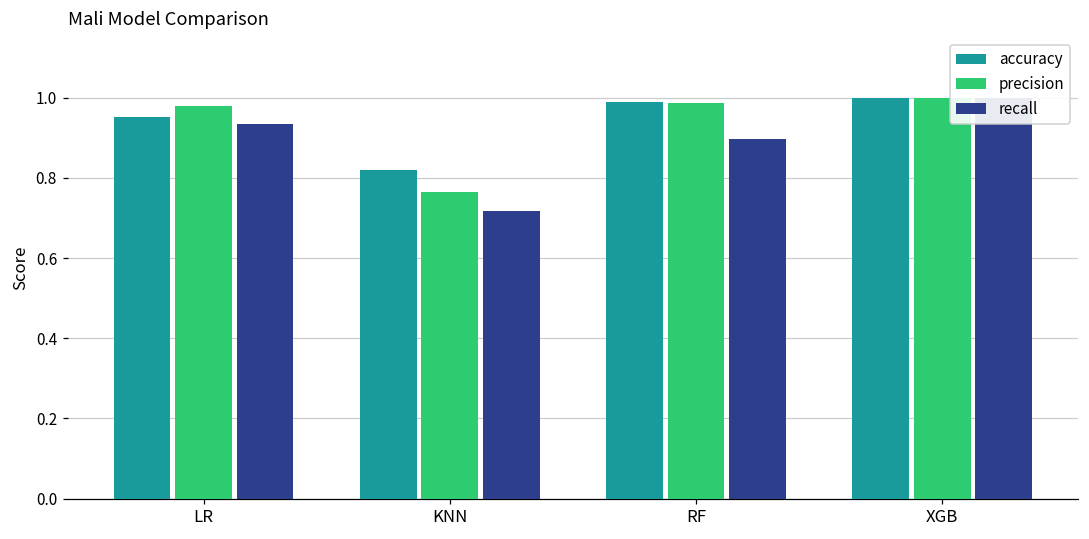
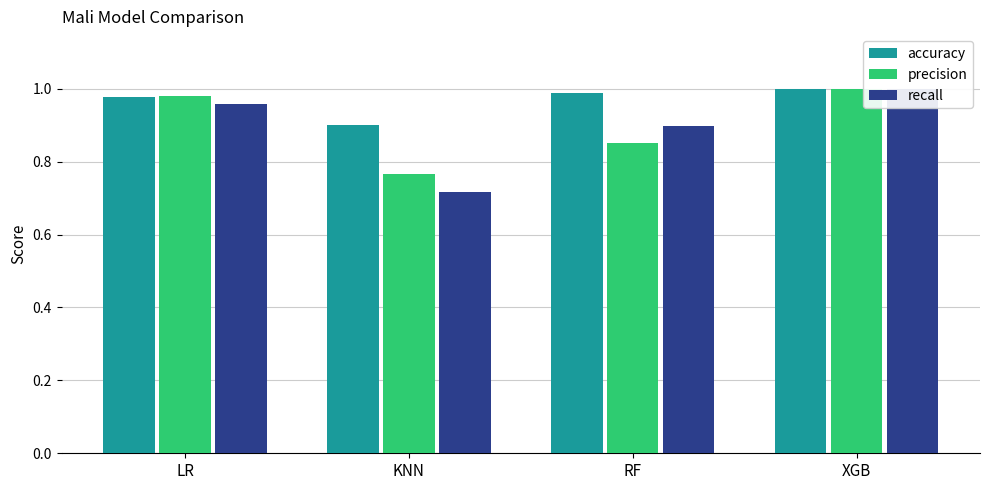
accuracy, LR: 0.95 -> 0.98
recall, LR: 0.93 -> 0.96
accuracy, KNN: 0.82 -> 0.90
precision, RF: 0.99 -> 0.85
